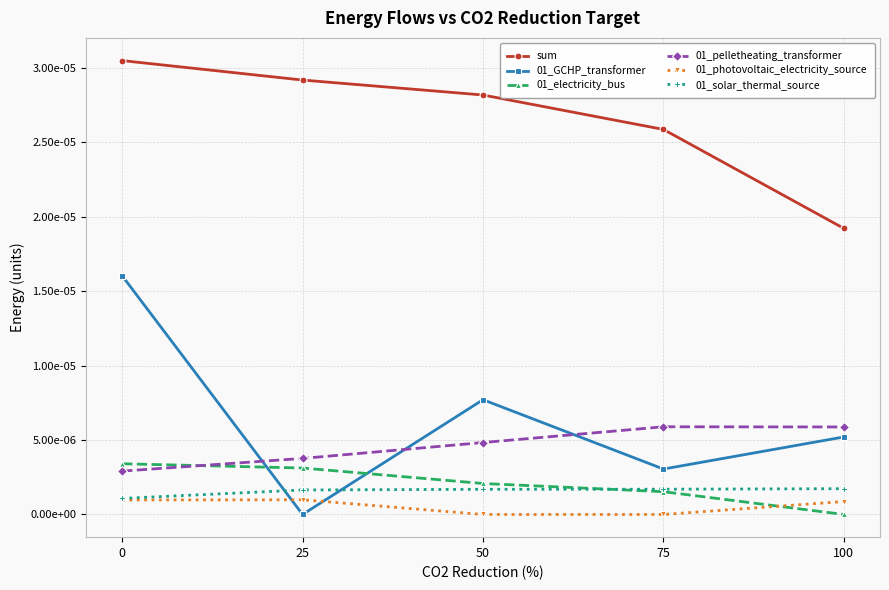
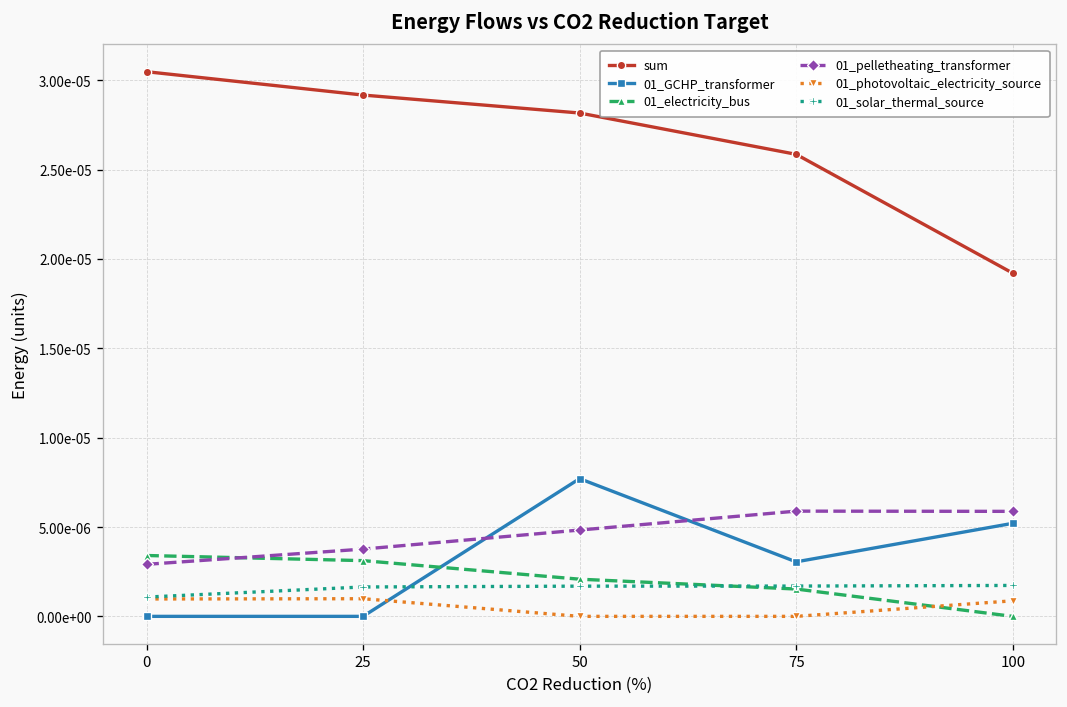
01_GCHP_transformer, 0: 0.00002 -> 0.00000
